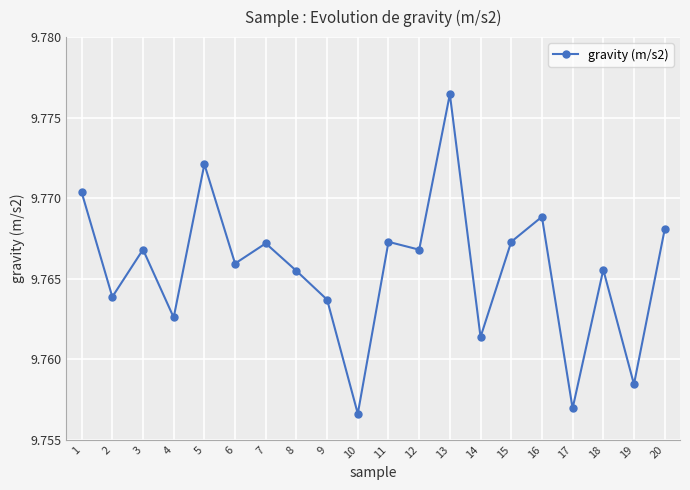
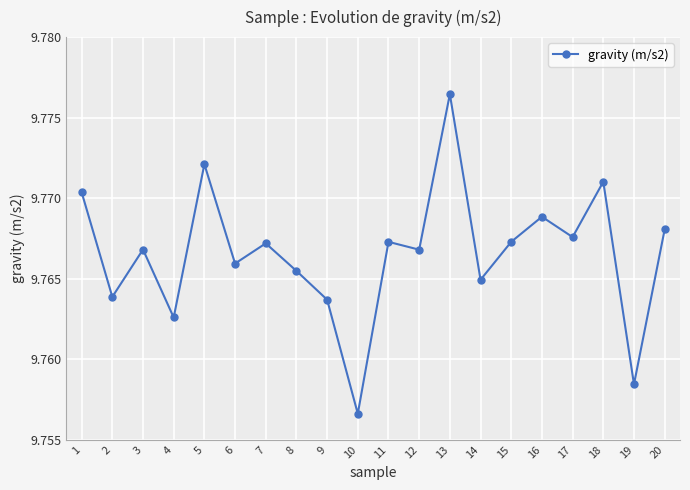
14: 9.7614 -> 9.7649
17: 9.7569 -> 9.7676
18: 9.7656 -> 9.7710
